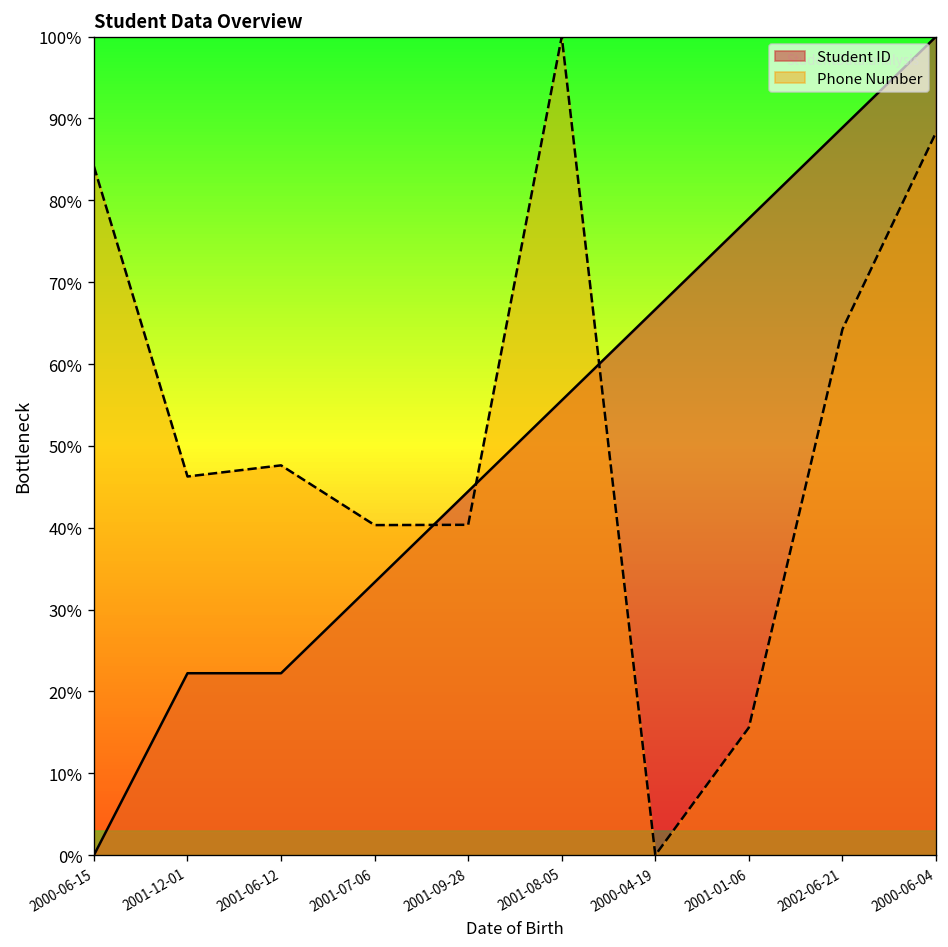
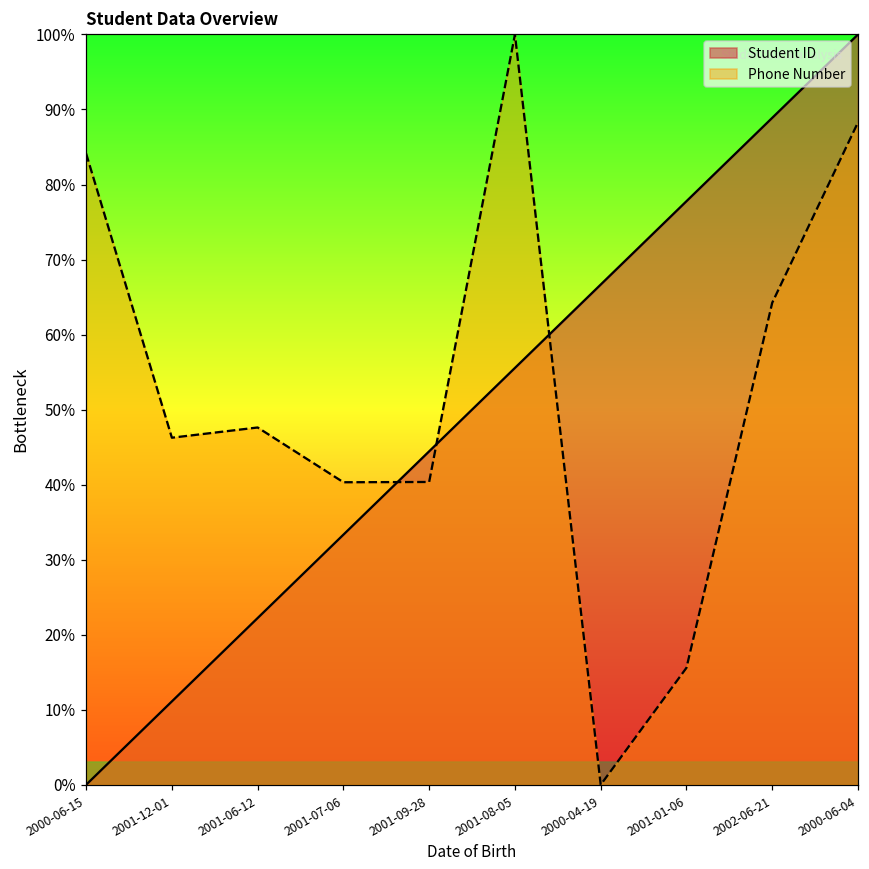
Student ID, 2001-12-01: 22% -> 11%
